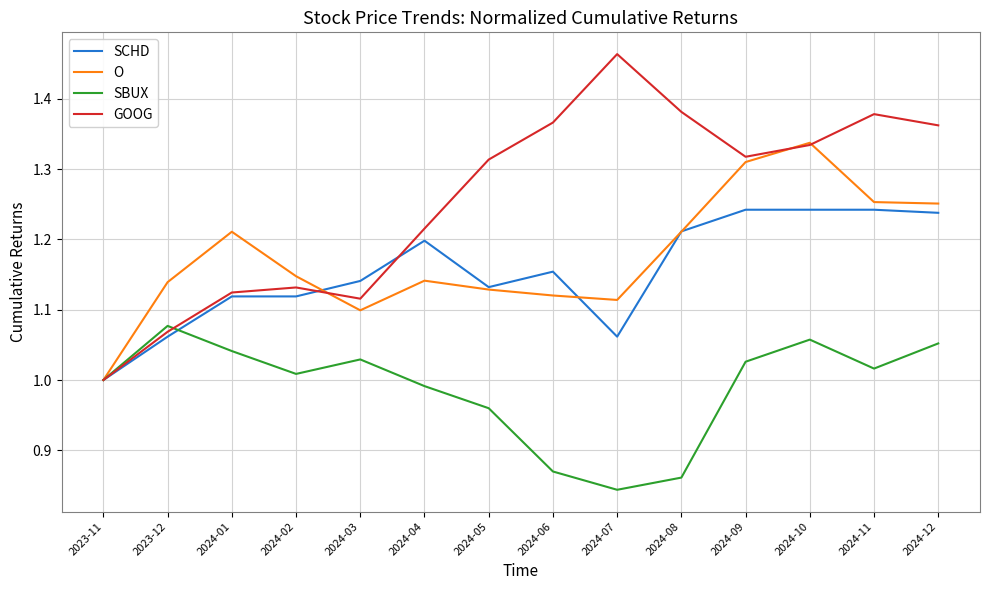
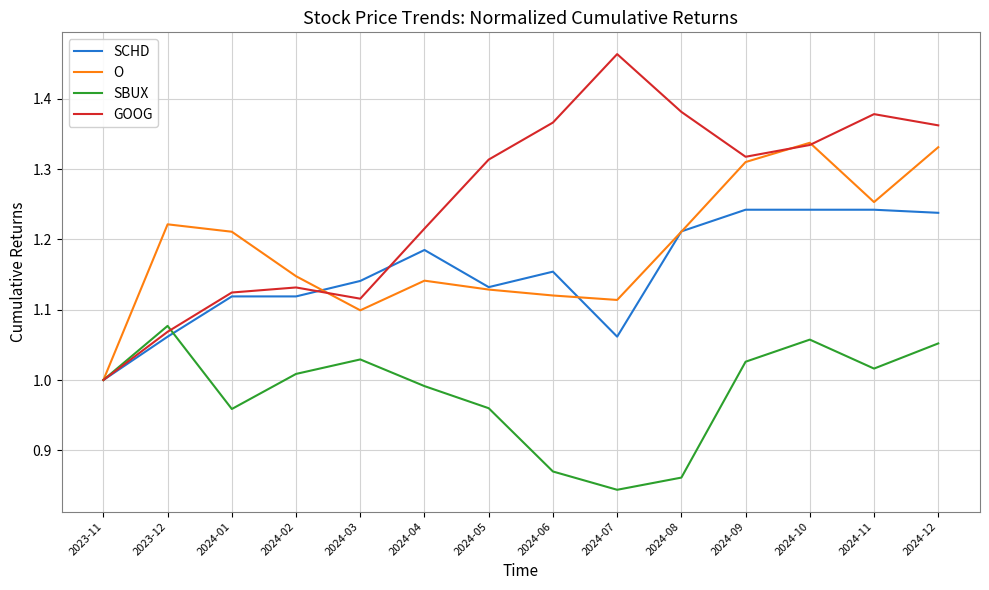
O, 2023-12: 1.14 -> 1.22
SBUX, 2024-01: 1.04 -> 0.96
SCHD, 2024-04: 1.20 -> 1.19
O, 2024-12: 1.25 -> 1.33
